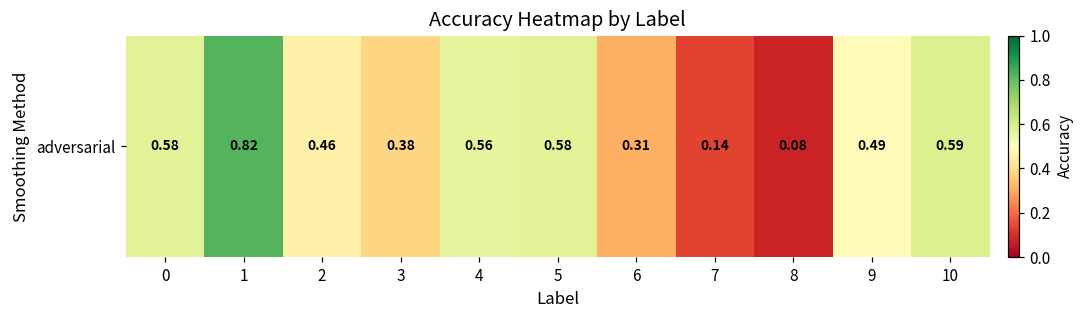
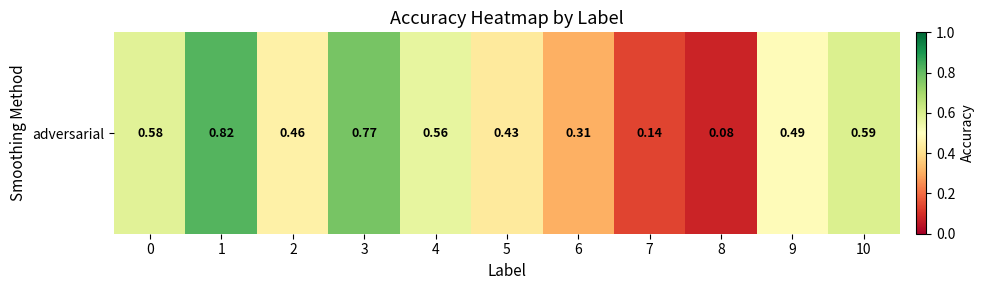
adversarial, 3: 0.38 -> 0.77
adversarial, 5: 0.58 -> 0.43
